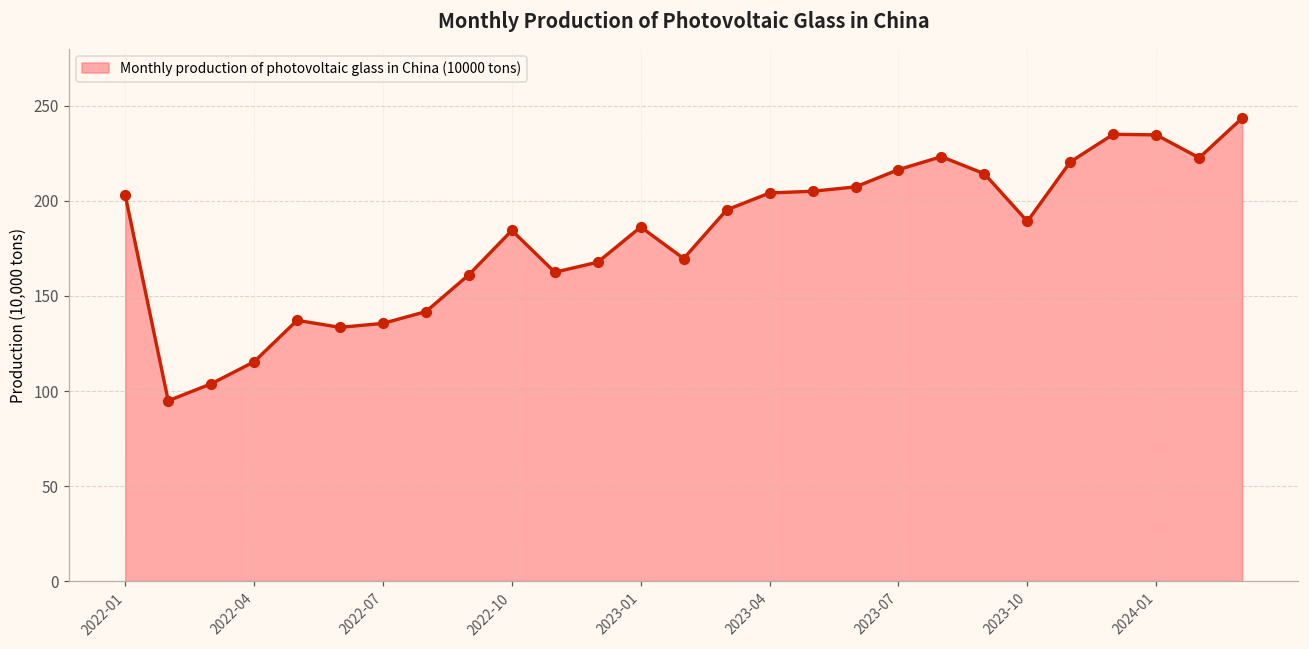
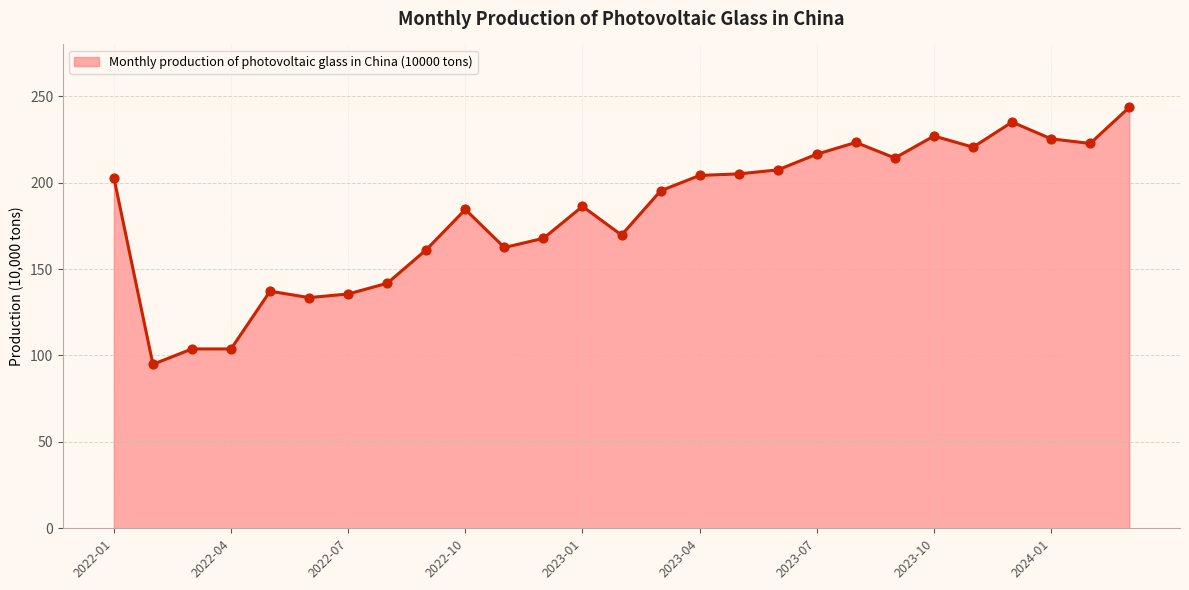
2022-04: 115 -> 104
2023-10: 189 -> 227
2024-01: 235 -> 225
